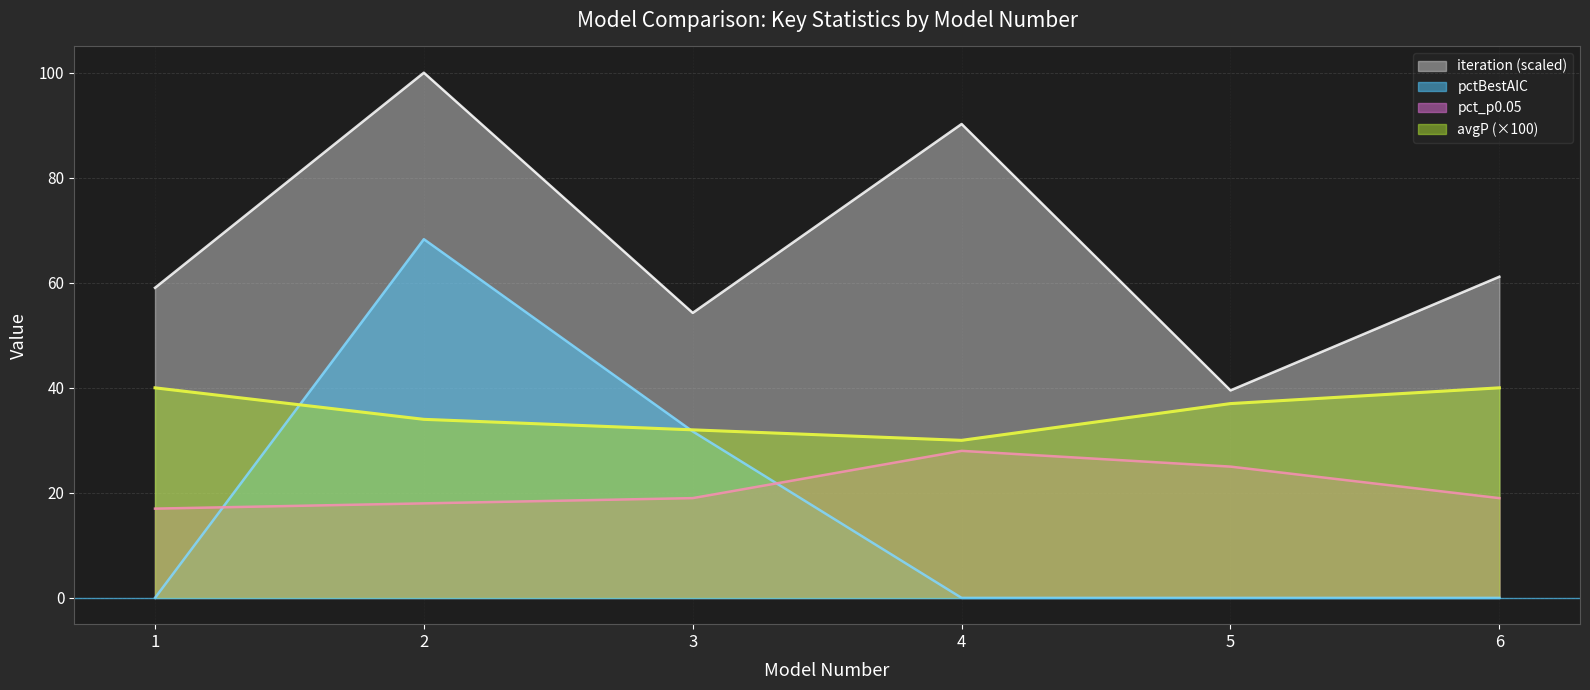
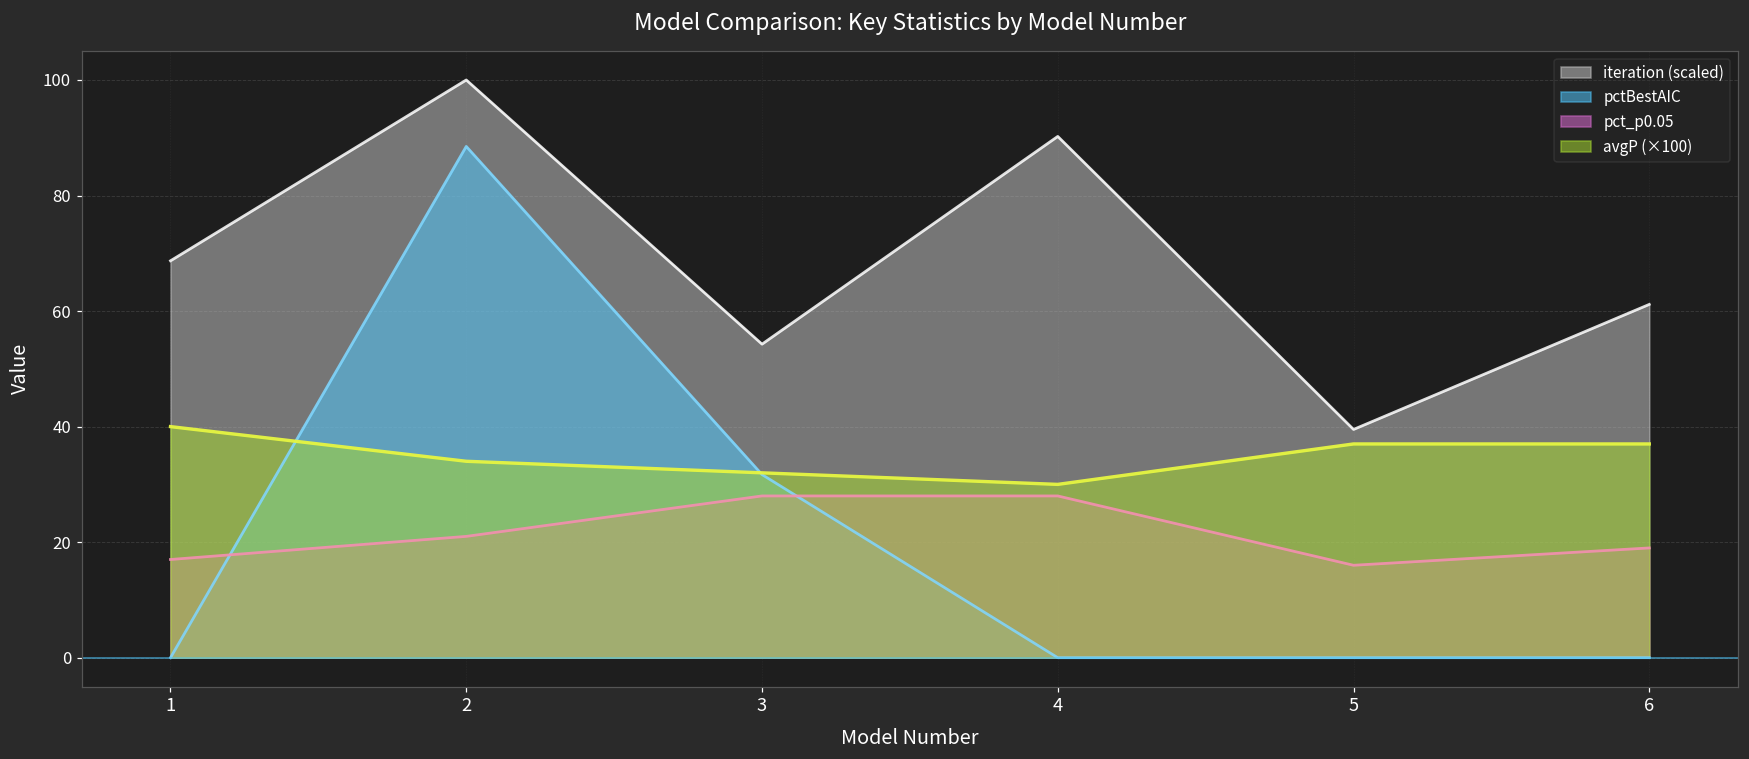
iteration (scaled), 1: 59 -> 69
pctBestAIC, 2: 68 -> 89
pct_p0.05, 2: 18 -> 21
pct_p0.05, 3: 19 -> 28
pct_p0.05, 5: 25 -> 16
avgP (×100), 6: 40 -> 37
